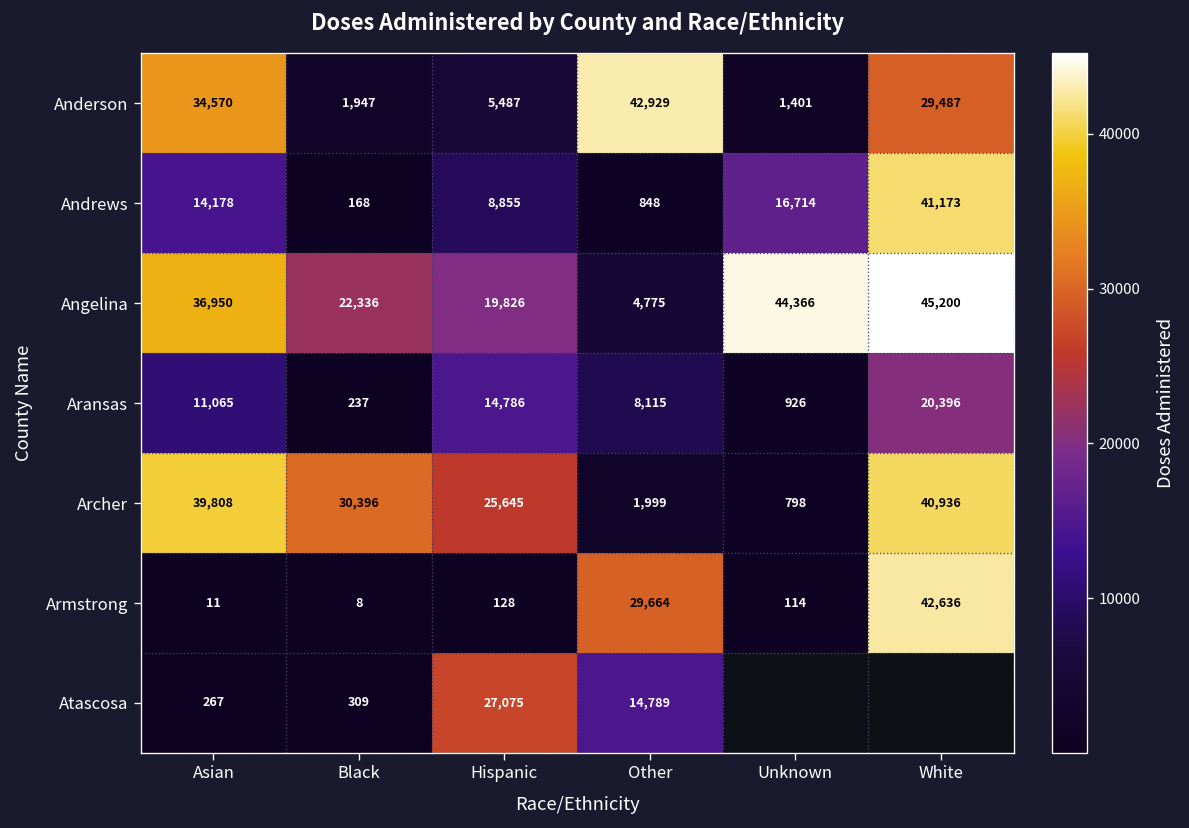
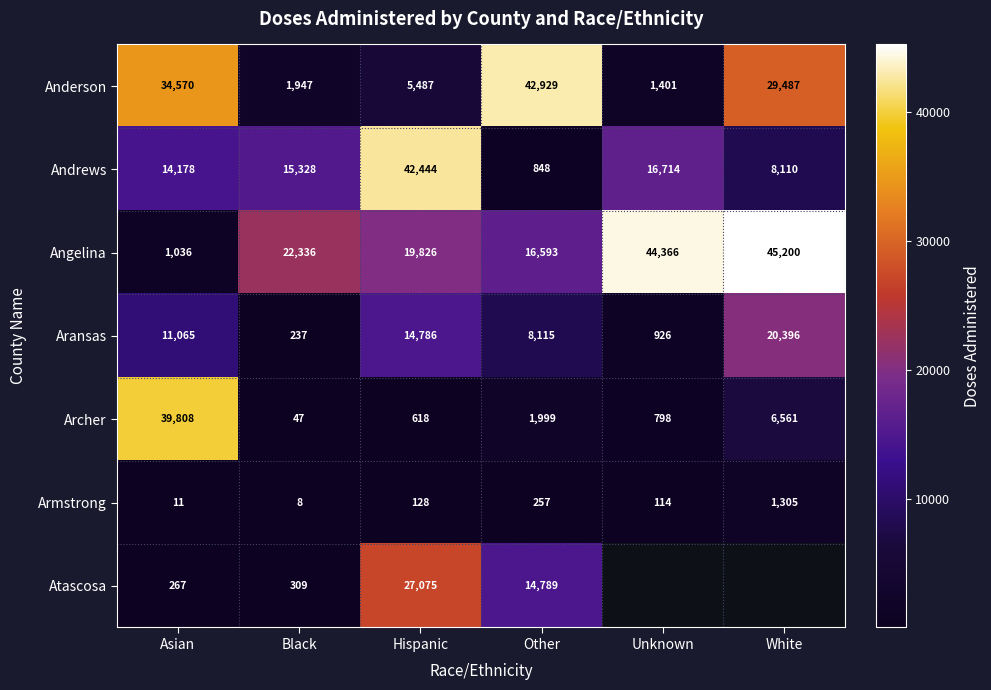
Andrews, Black: 168 -> 15,328
Andrews, Hispanic: 8,855 -> 42,444
Andrews, White: 41,173 -> 8,110
Angelina, Asian: 36,950 -> 1,036
Angelina, Other: 4,775 -> 16,593
Archer, Black: 30,396 -> 47
Archer, Hispanic: 25,645 -> 618
Archer, White: 40,936 -> 6,561
Armstrong, Other: 29,664 -> 257
Armstrong, White: 42,636 -> 1,305
